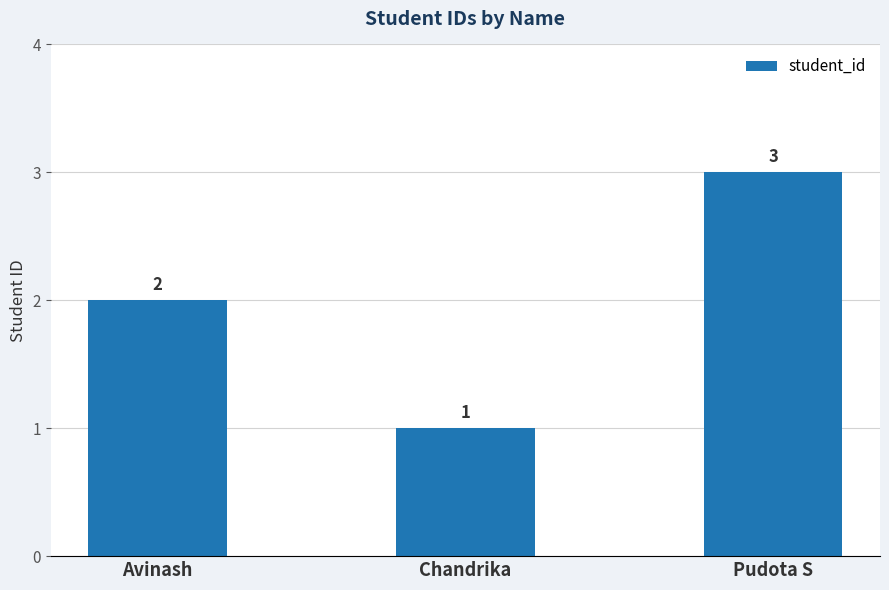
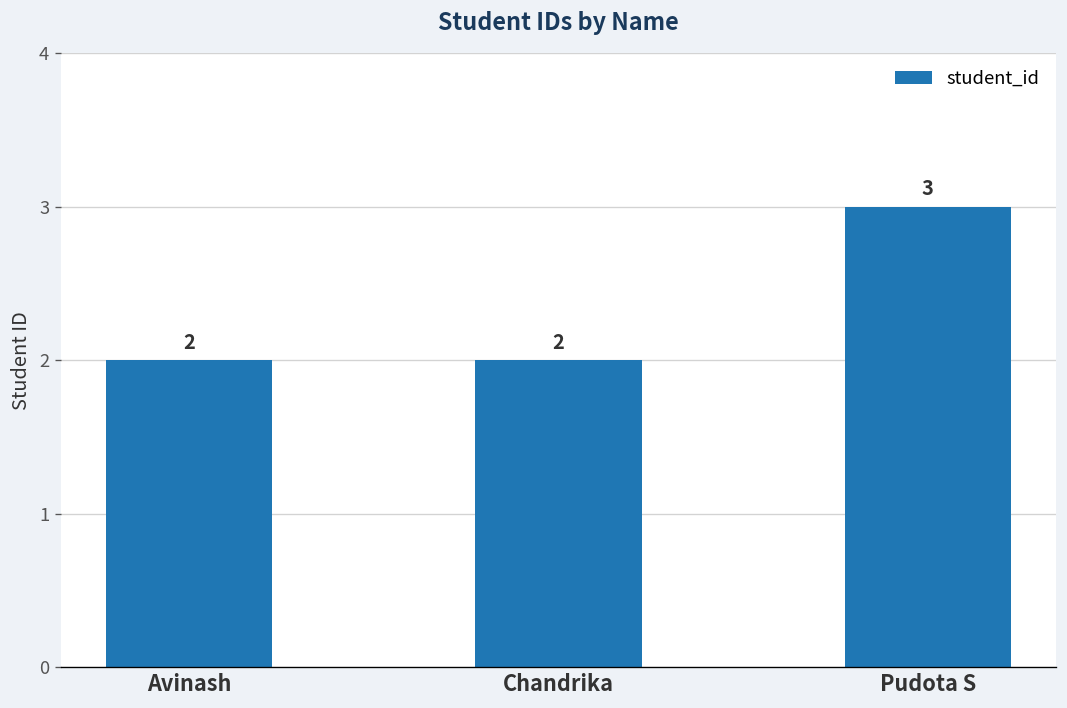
Chandrika: 1 -> 2
